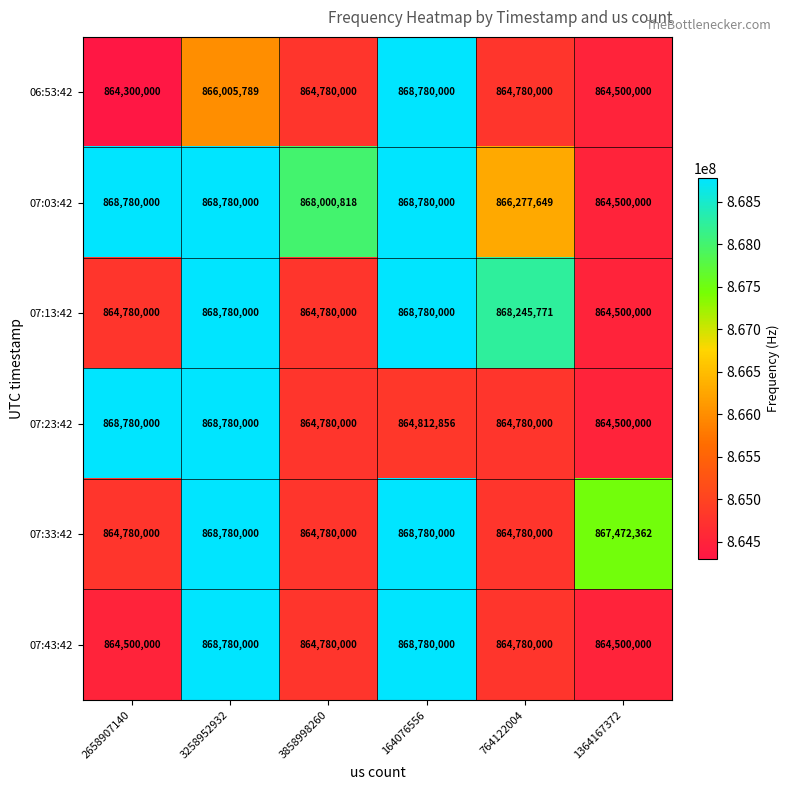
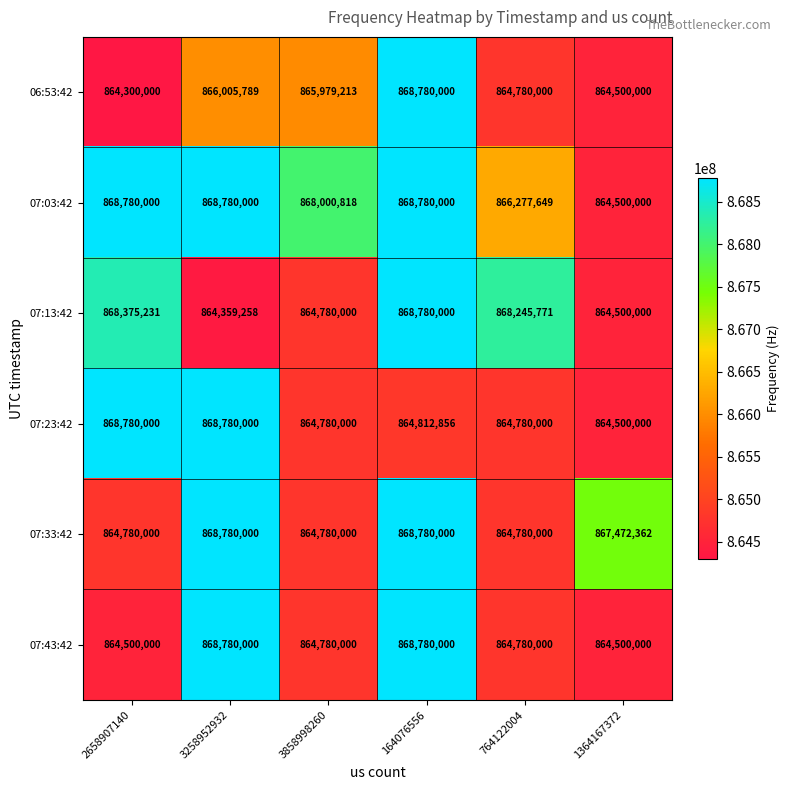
06:53:42, 3858998260: 864,780,000 -> 865,979,213
07:13:42, 2658907140: 864,780,000 -> 868,375,231
07:13:42, 3258952932: 868,780,000 -> 864,359,258
